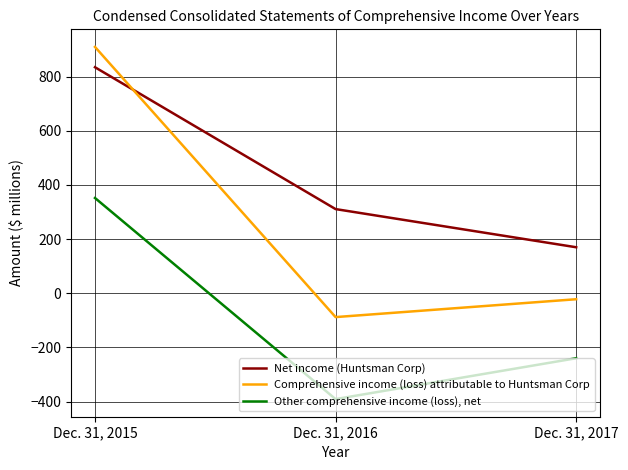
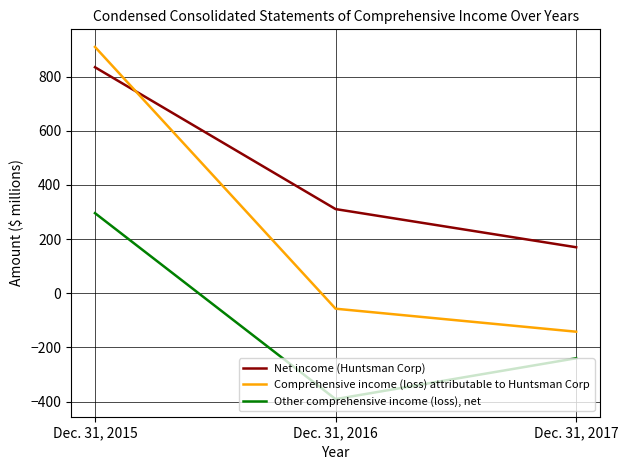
Other comprehensive income (loss), net, Dec. 31, 2015: 350 -> 300
Comprehensive income (loss) attributable to Huntsman Corp, Dec. 31, 2016: -90 -> -60
Comprehensive income (loss) attributable to Huntsman Corp, Dec. 31, 2017: -20 -> -140
